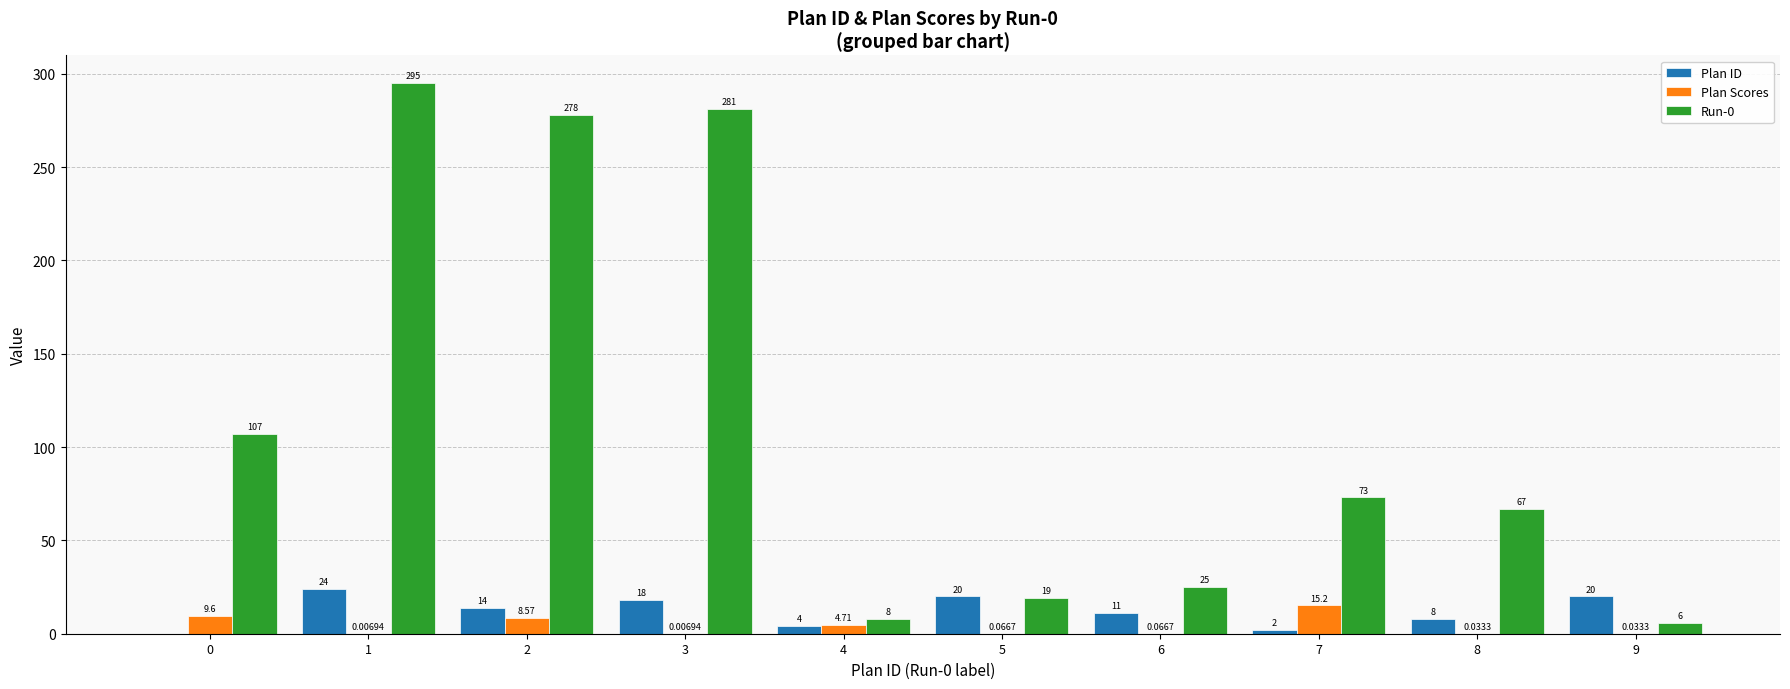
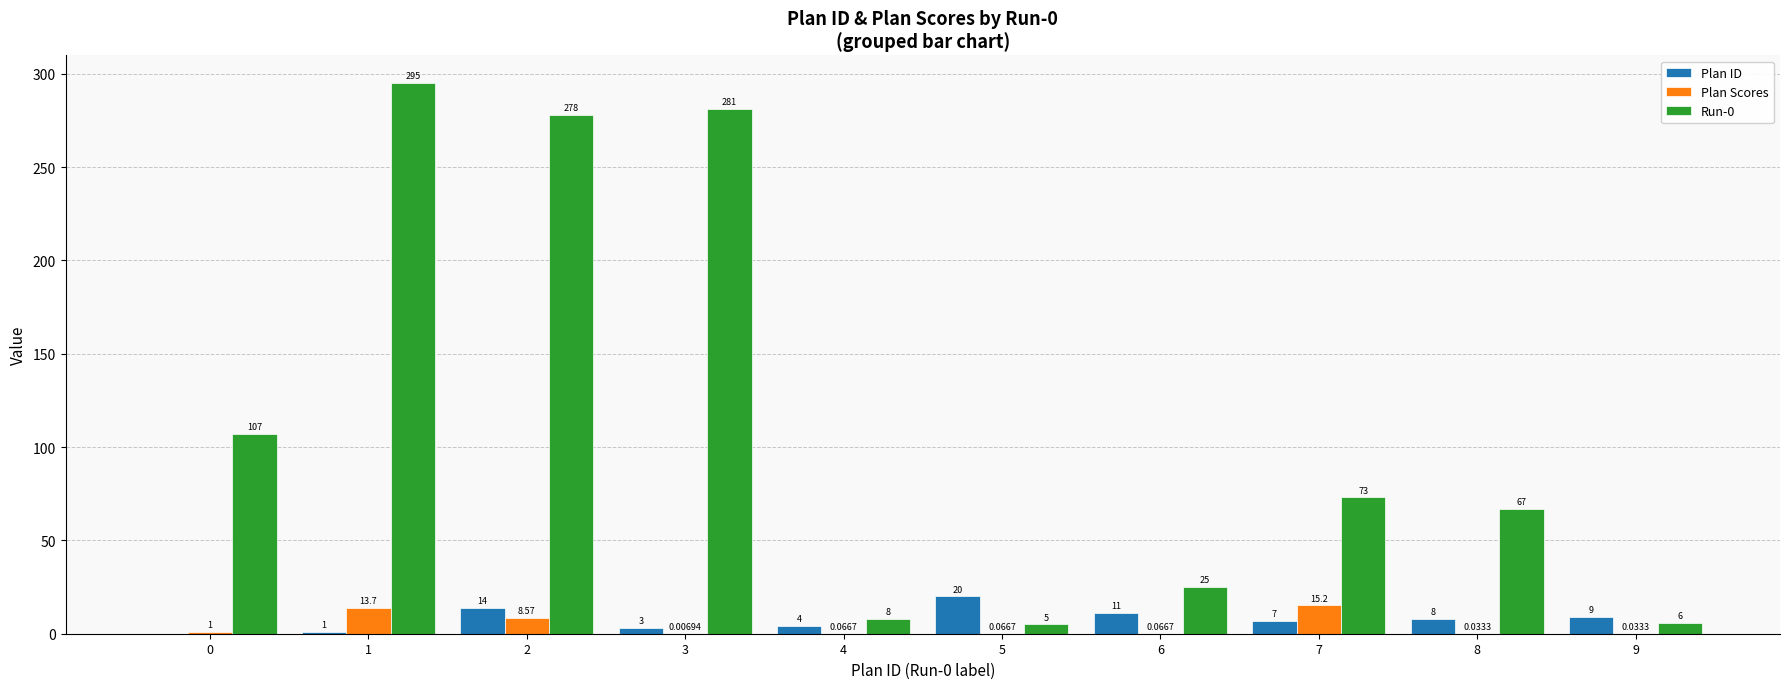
Plan Scores, 0: 9.6 -> 1
Plan ID, 1: 24 -> 1
Plan Scores, 1: 0.00694 -> 13.7
Plan ID, 3: 18 -> 3
Plan Scores, 4: 4.71 -> 0.0667
Run-0, 5: 19 -> 5
Plan ID, 7: 2 -> 7
Plan ID, 9: 20 -> 9
